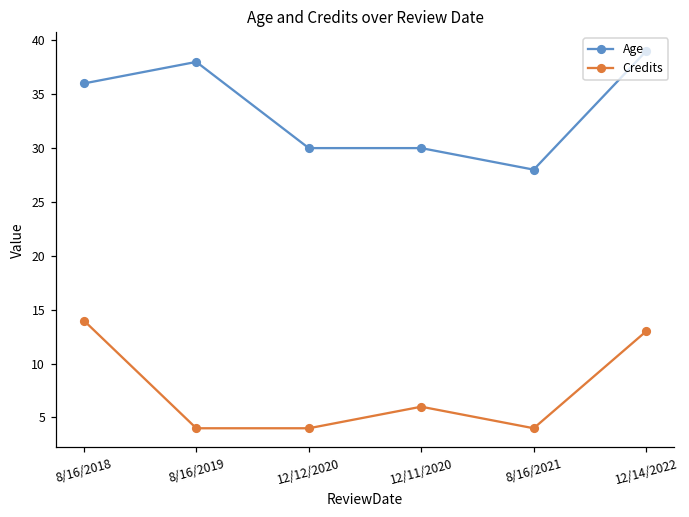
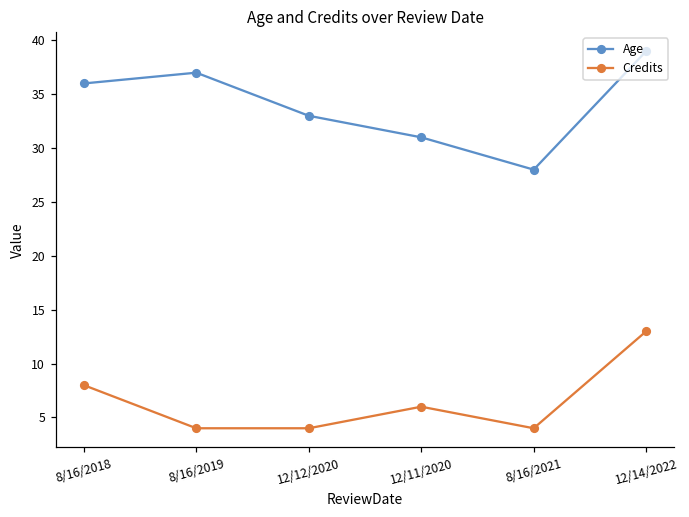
Credits, 8/16/2018: 14 -> 8
Age, 8/16/2019: 38 -> 37
Age, 12/12/2020: 30 -> 33
Age, 12/11/2020: 30 -> 31
